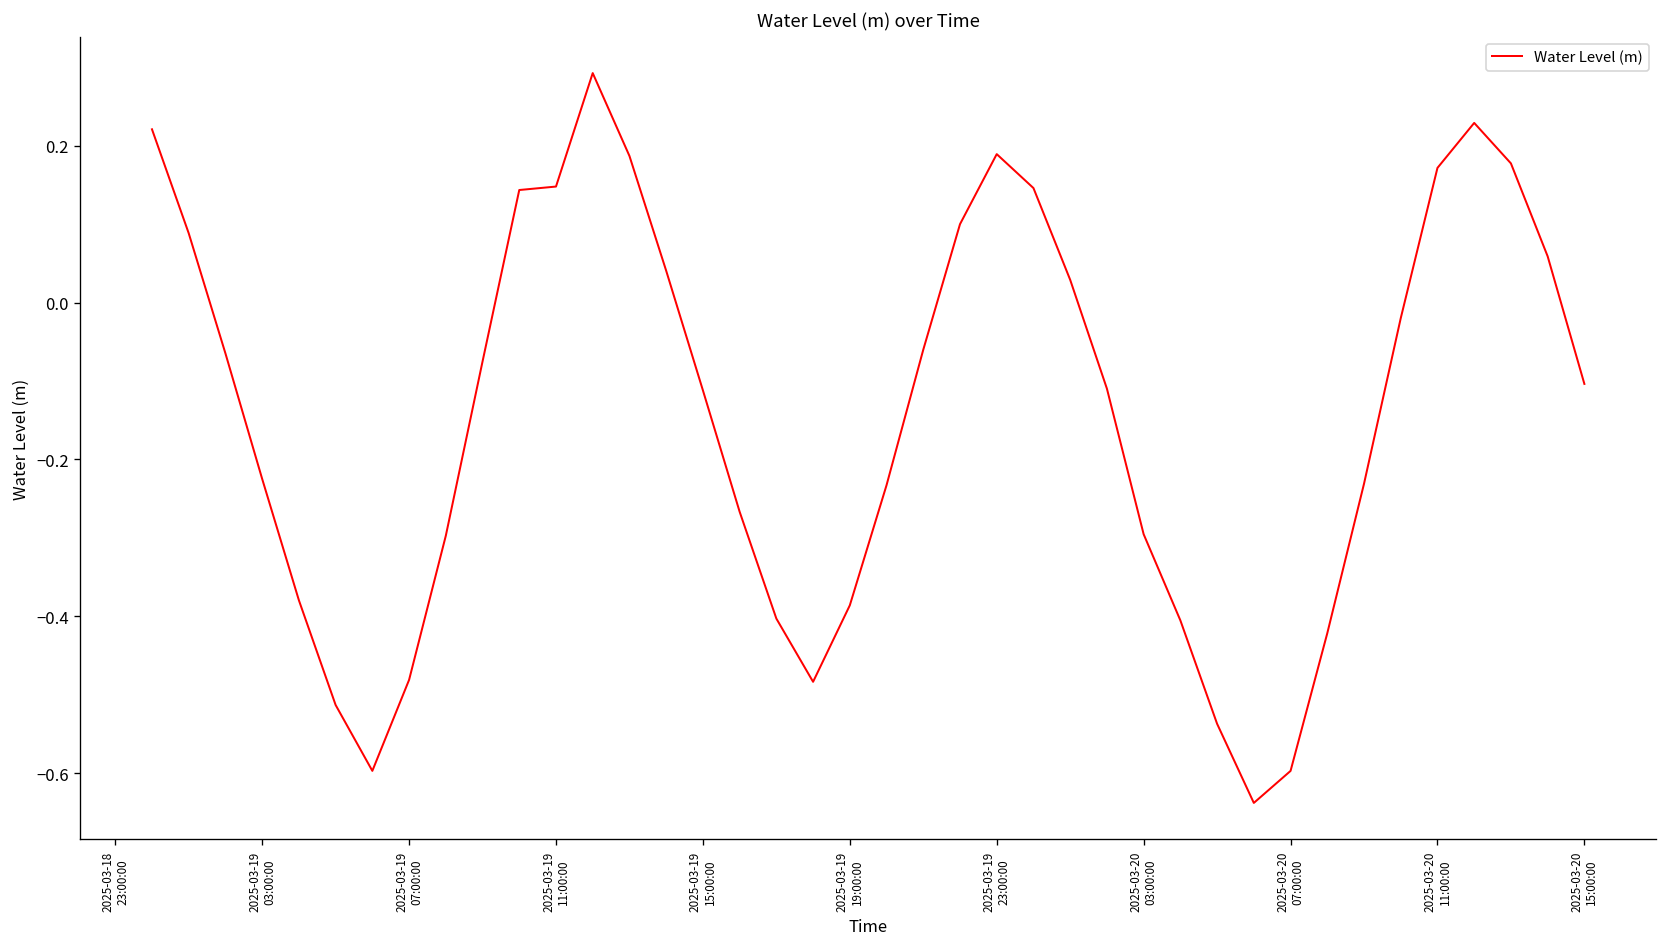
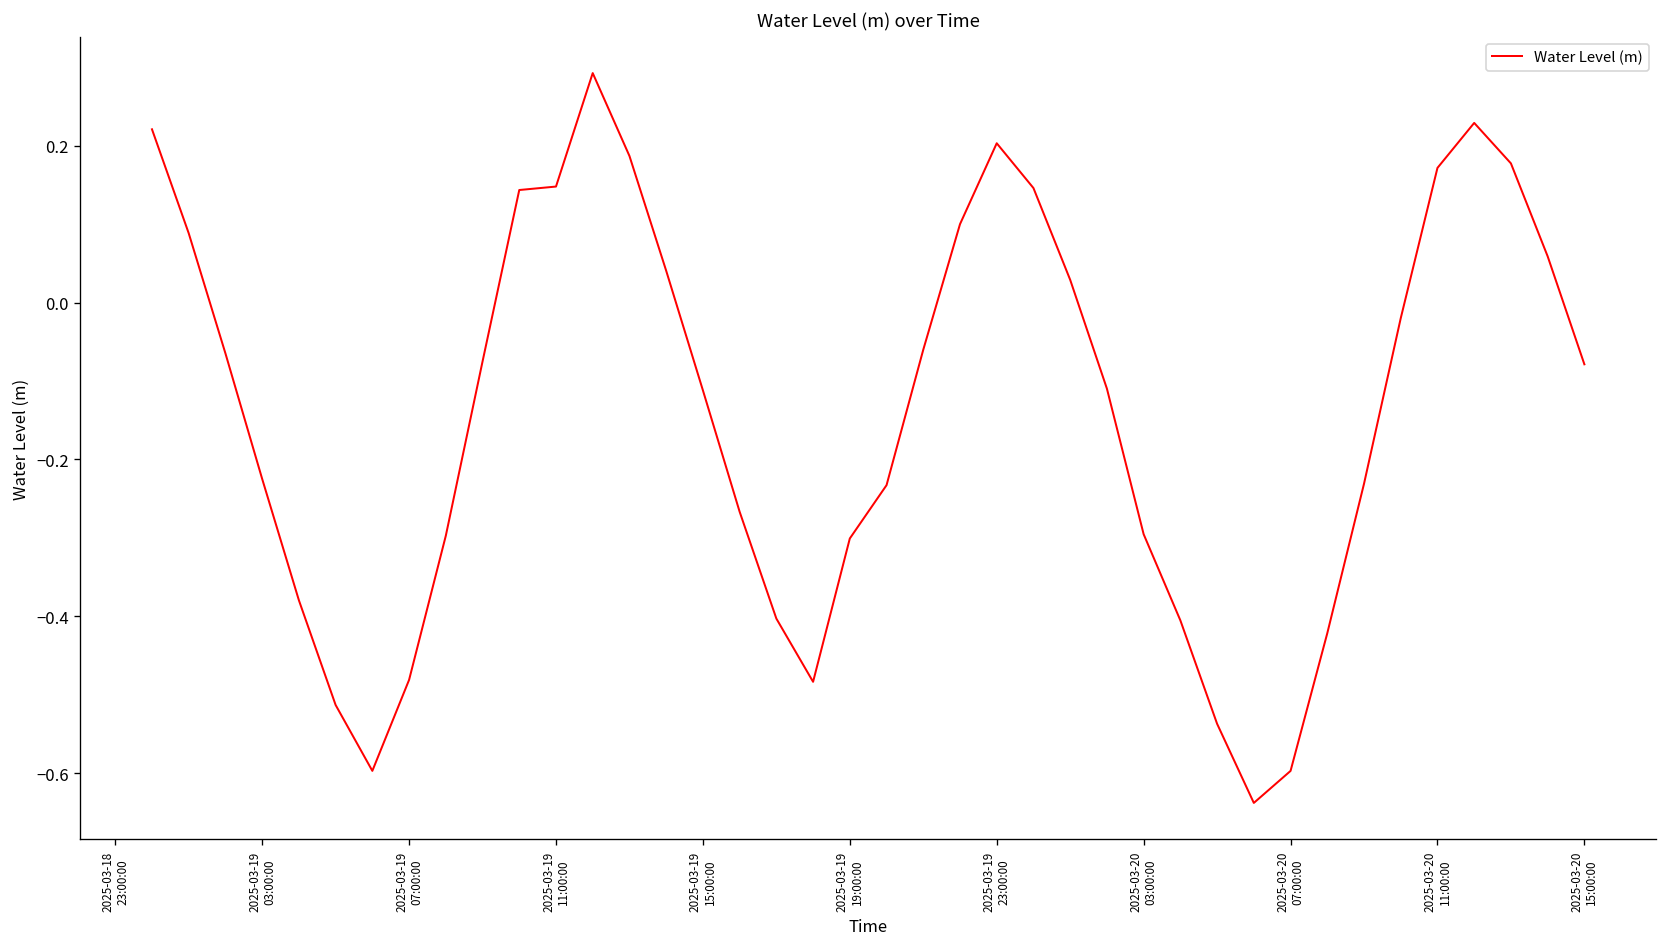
2025-03-19 19:00:00: -0.39 -> -0.30
2025-03-19 23:00:00: 0.19 -> 0.20
2025-03-20 15:00:00: -0.10 -> -0.08
